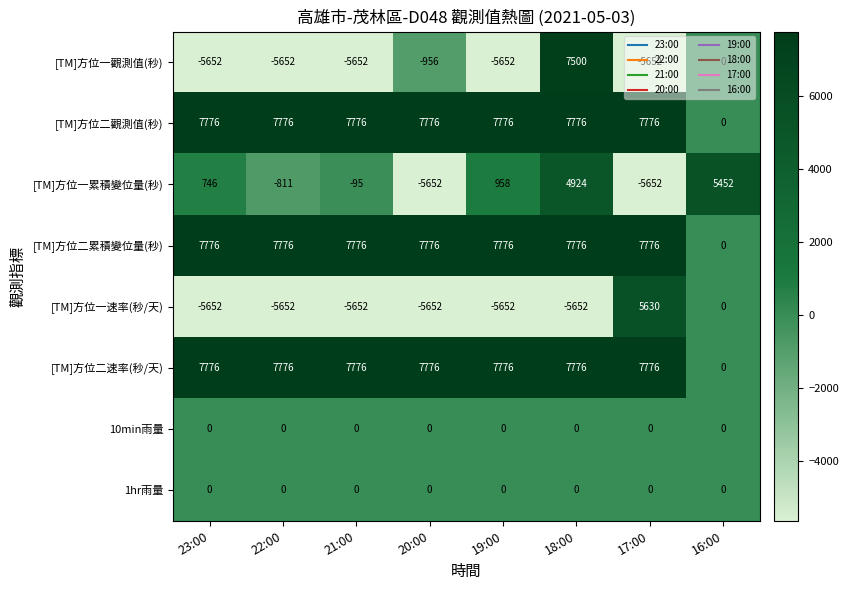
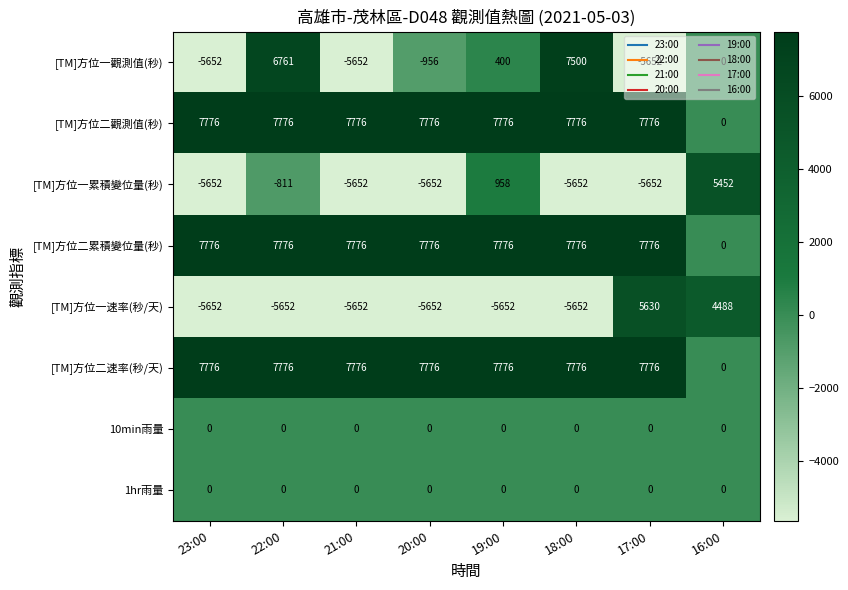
[TM]方位一觀測值(秒), 22:00: -5652 -> 6761
[TM]方位一觀測值(秒), 19:00: -5652 -> 400
[TM]方位一累積變位量(秒), 23:00: 746 -> -5652
[TM]方位一累積變位量(秒), 21:00: -95 -> -5652
[TM]方位一累積變位量(秒), 18:00: 4924 -> -5652
[TM]方位一速率(秒/天), 16:00: 0 -> 4488
